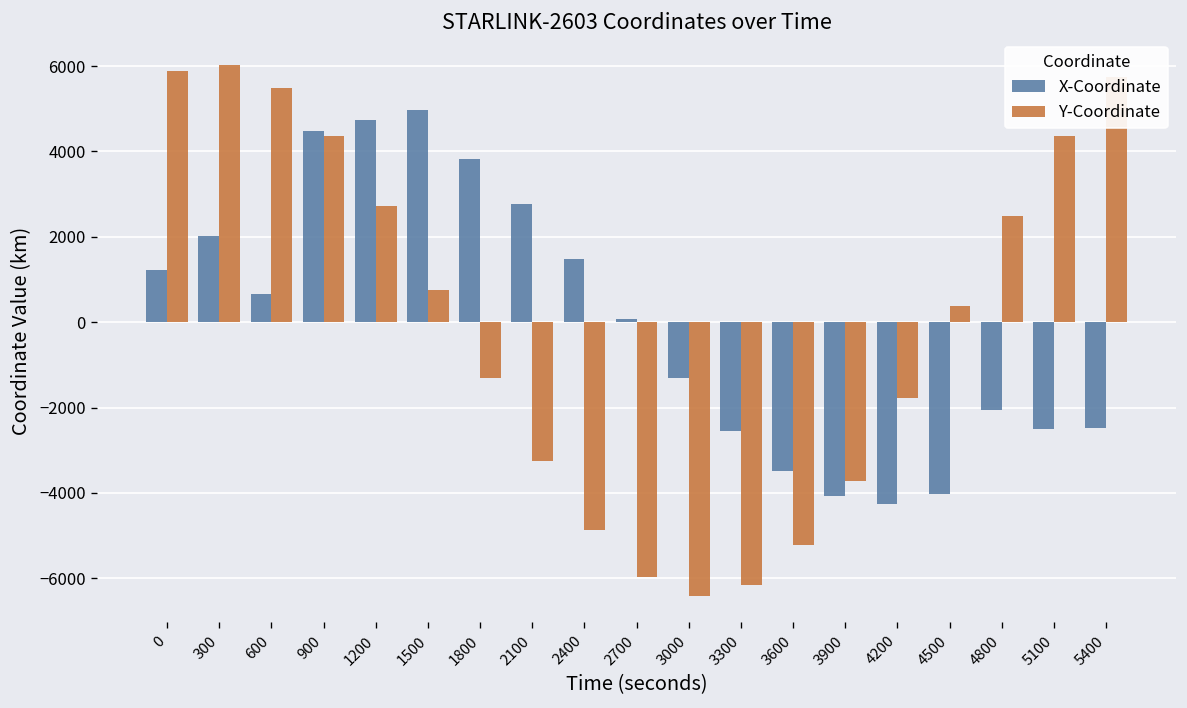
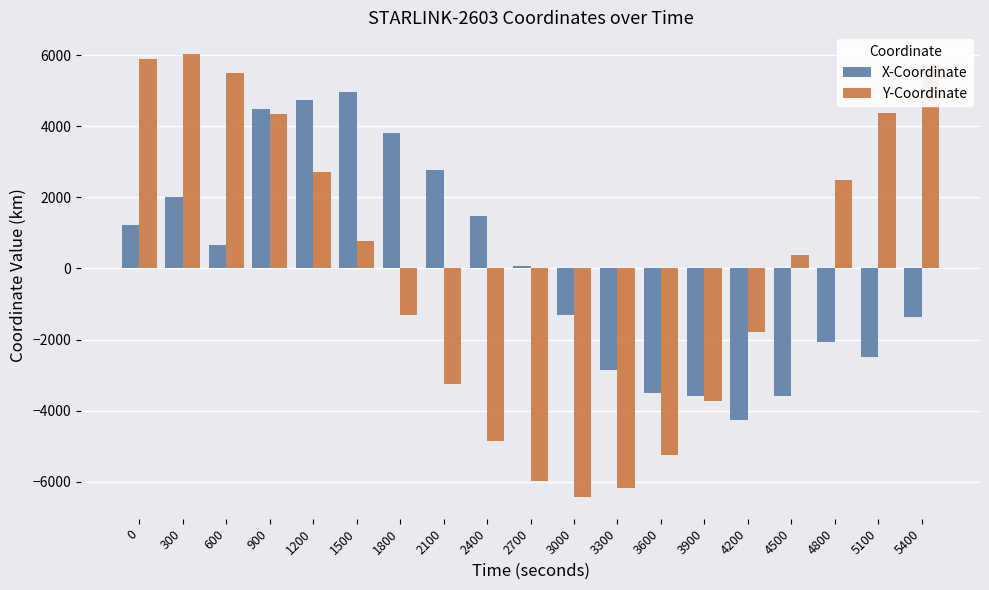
X-Coordinate, 3300: -2500 -> -2900
X-Coordinate, 3900: -4100 -> -3600
X-Coordinate, 4500: -4000 -> -3600
X-Coordinate, 5400: -2500 -> -1400
